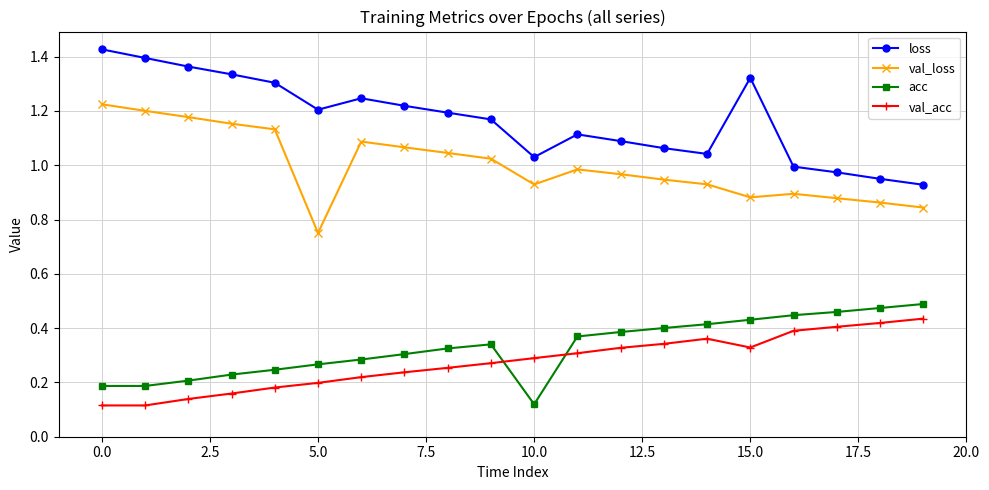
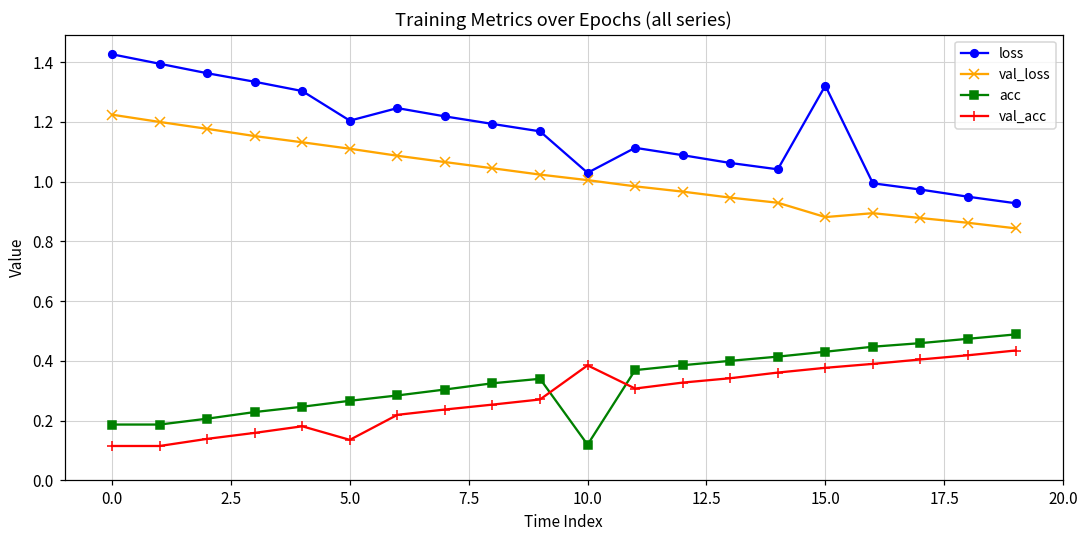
val_loss, 5.0: 0.75 -> 1.11
val_acc, 5.0: 0.20 -> 0.14
val_loss, 10.0: 0.93 -> 1.01
val_acc, 10.0: 0.29 -> 0.39
val_acc, 15.0: 0.33 -> 0.38
